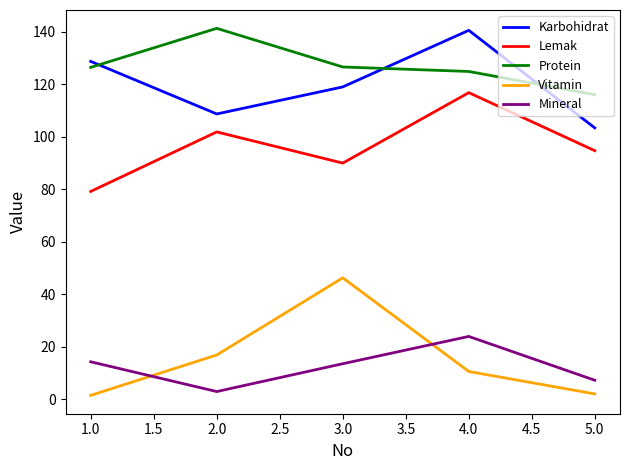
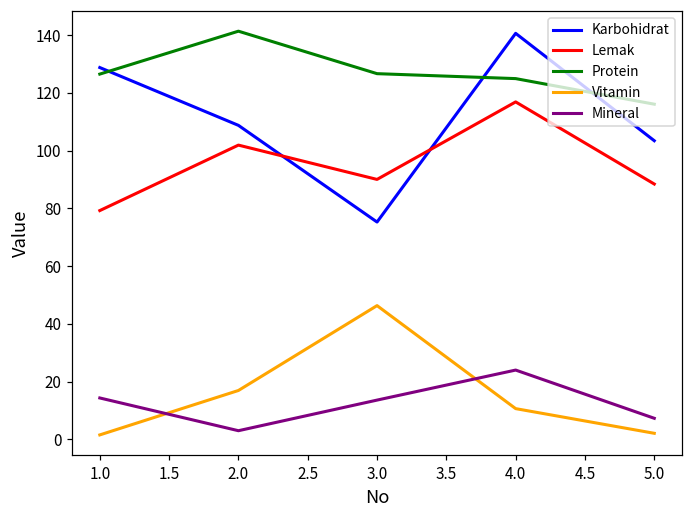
Karbohidrat, 3.0: 119 -> 75
Lemak, 5.0: 95 -> 88
